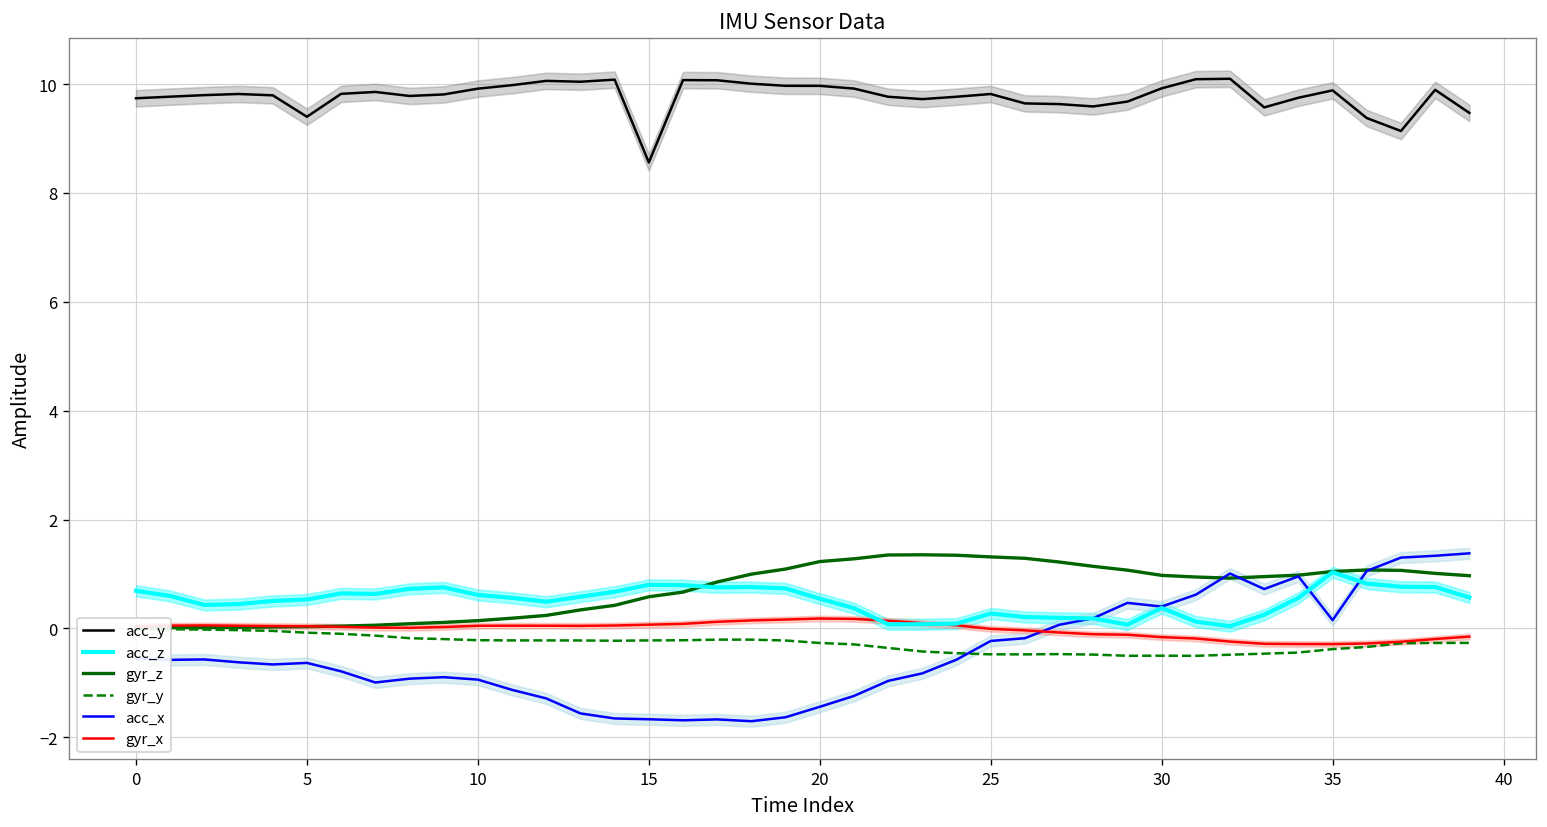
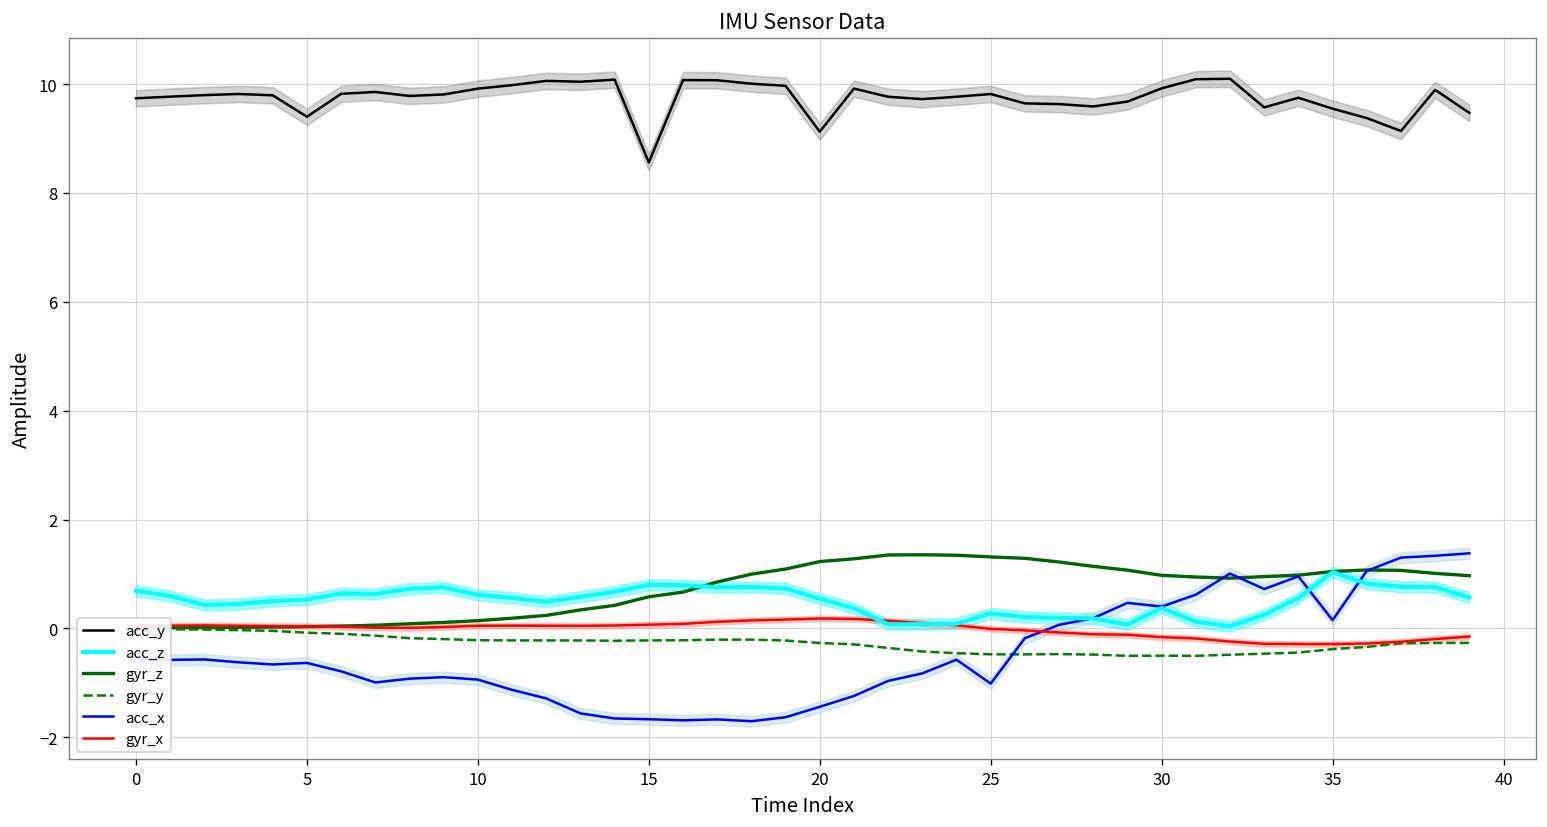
acc_y, 20: 10.0 -> 9.1
acc_x, 25: -0.2 -> -1.0
acc_y, 35: 9.9 -> 9.5
